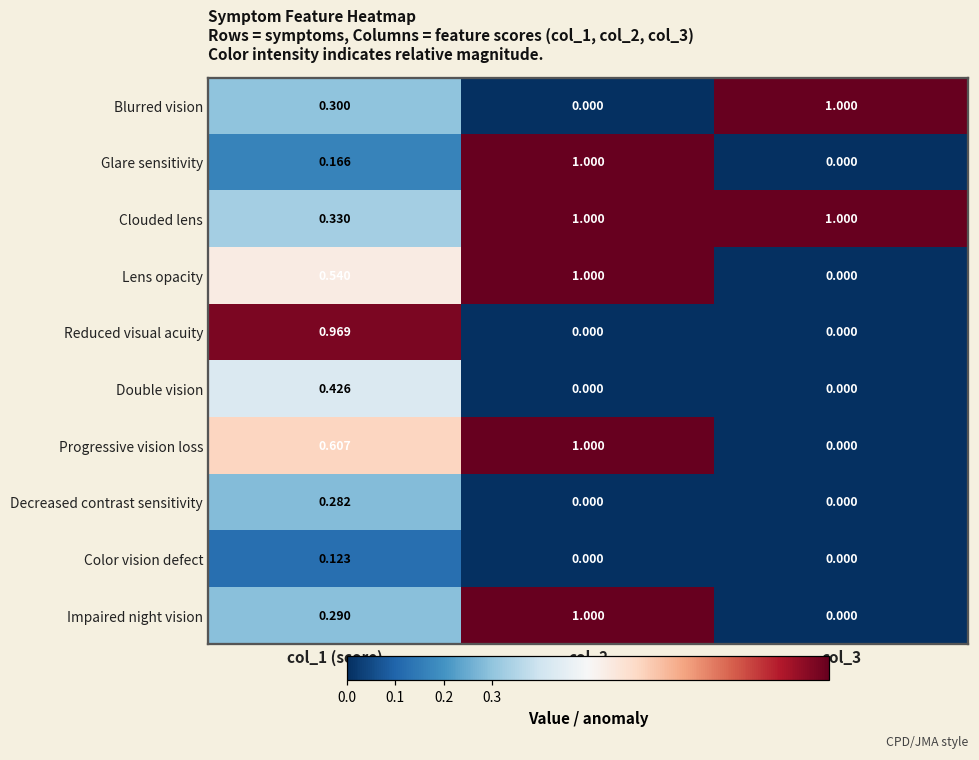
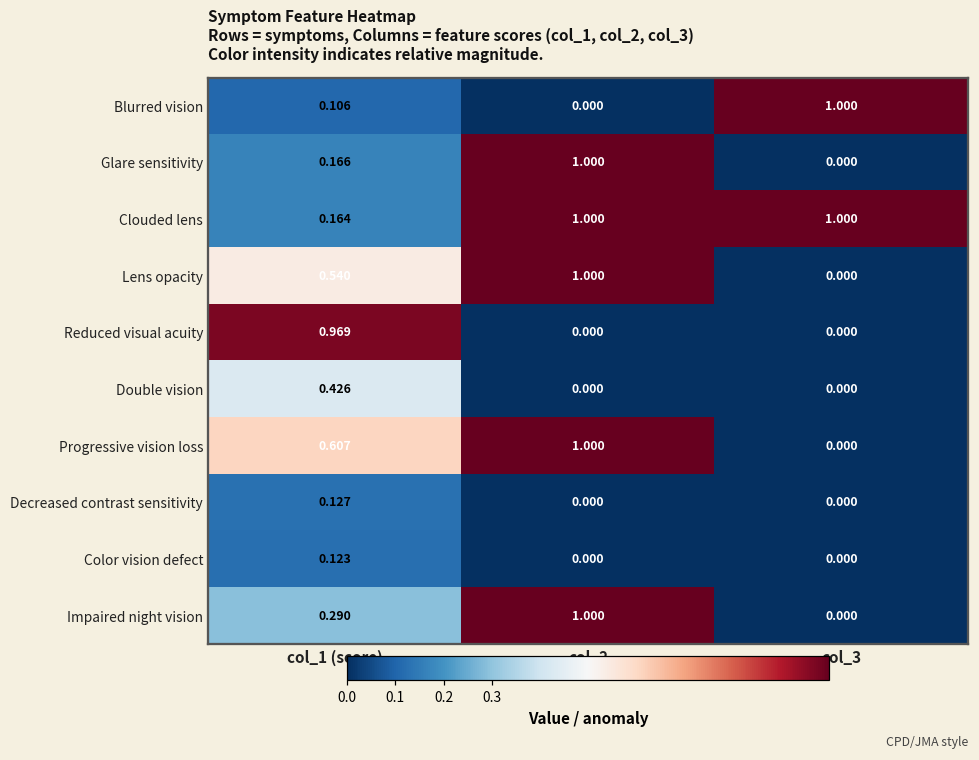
Blurred vision, col_1 (score): 0.300 -> 0.106
Clouded lens, col_1 (score): 0.330 -> 0.164
Decreased contrast sensitivity, col_1 (score): 0.282 -> 0.127
